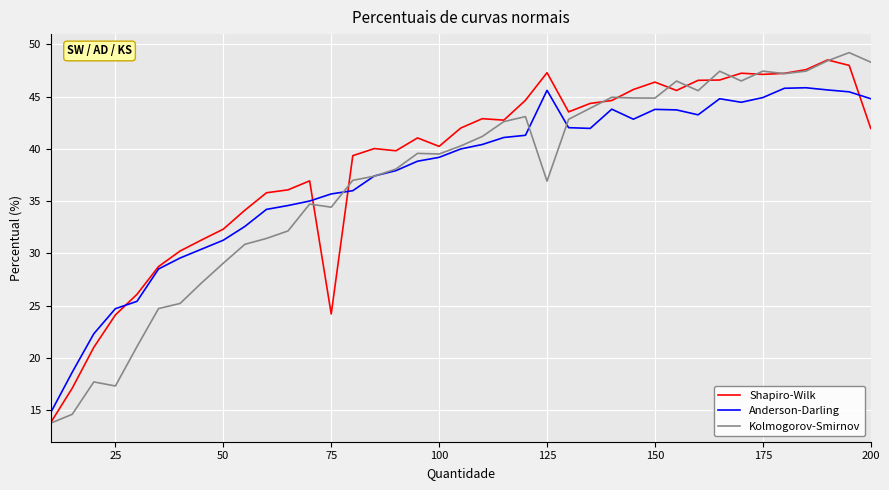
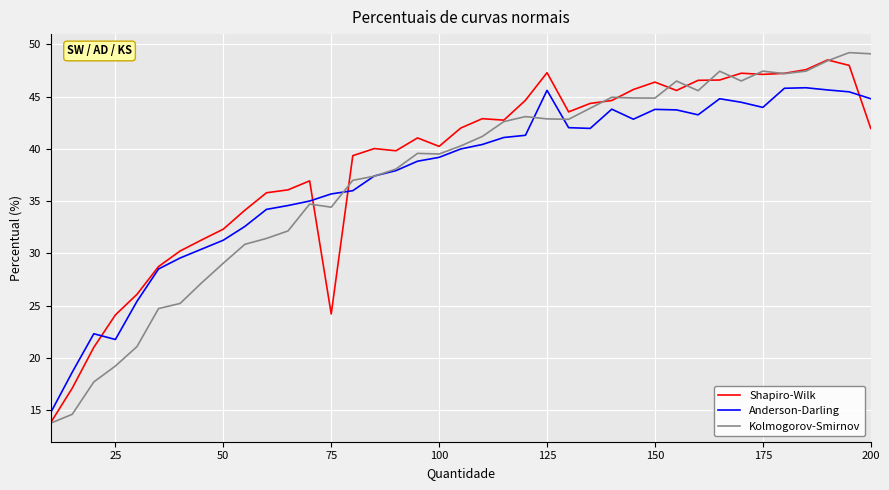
Anderson-Darling, 25: 24.7 -> 21.8
Kolmogorov-Smirnov, 25: 17.3 -> 19.2
Kolmogorov-Smirnov, 125: 36.9 -> 42.9
Anderson-Darling, 175: 44.9 -> 44.0
Kolmogorov-Smirnov, 200: 48.3 -> 49.1
